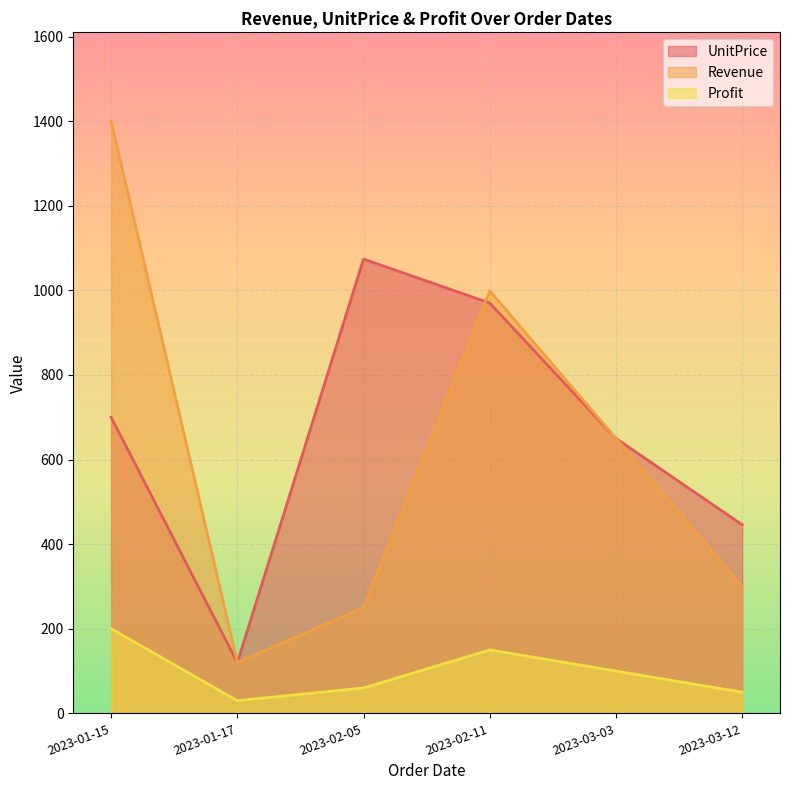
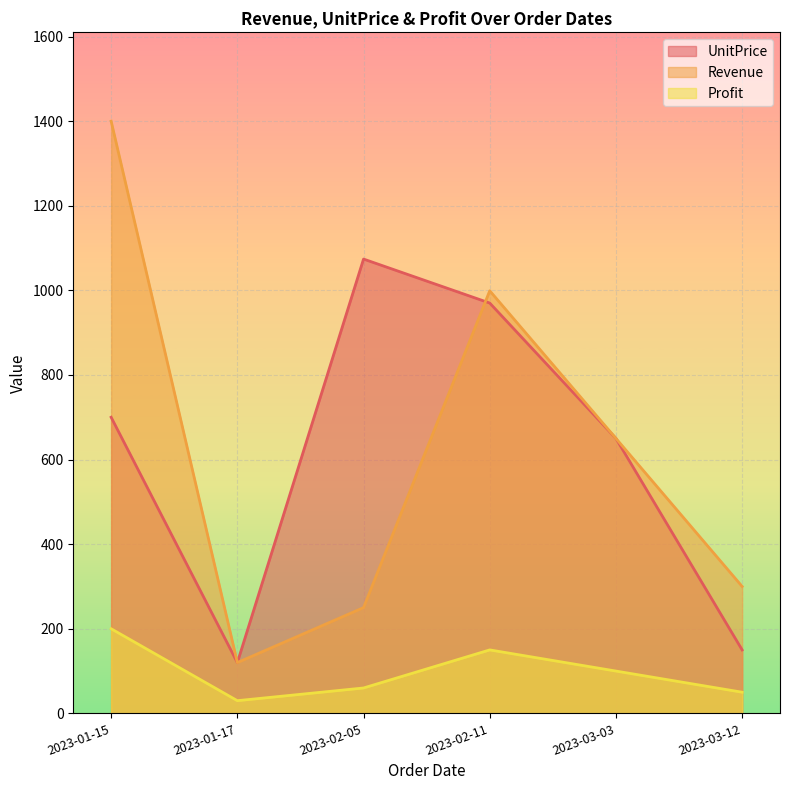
UnitPrice, 2023-03-12: 450 -> 150
